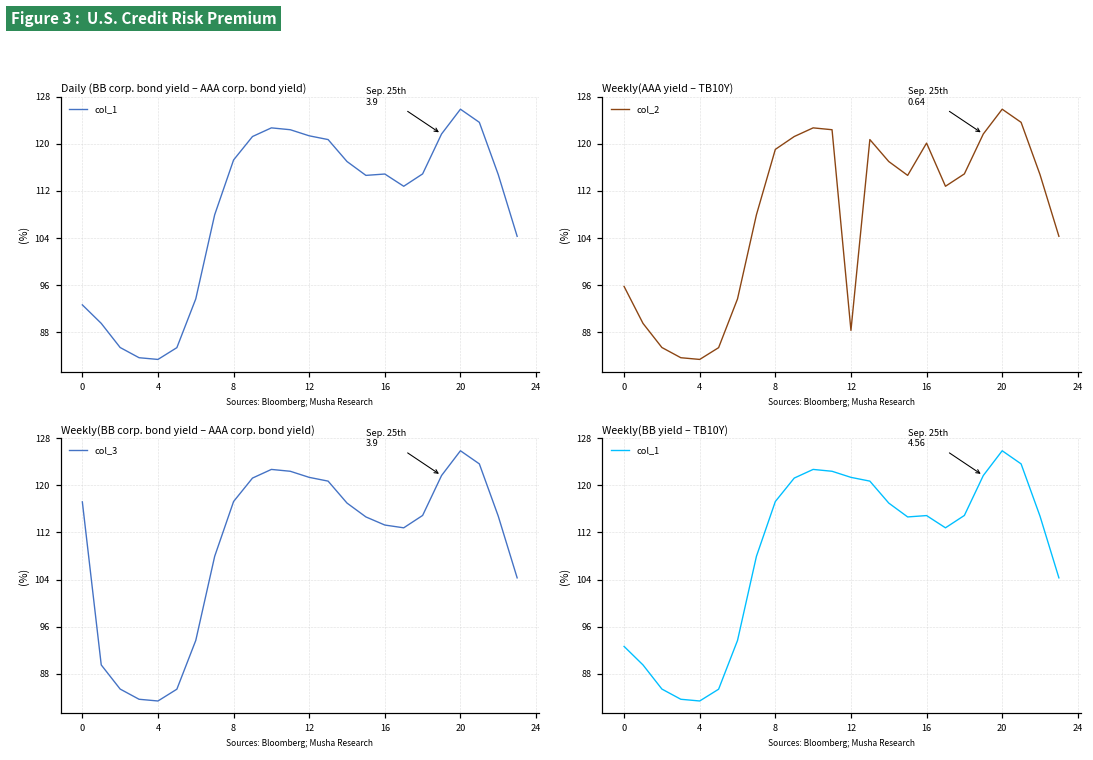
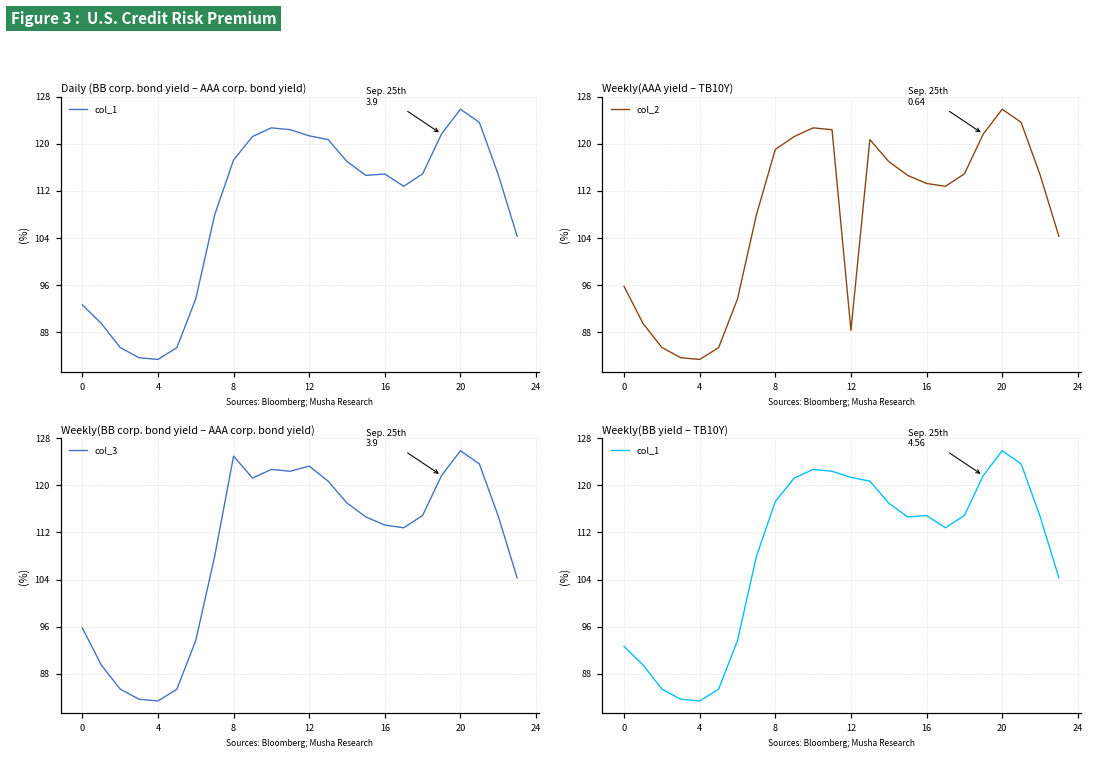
Weekly(AAA yield – TB10Y), 16: 120 -> 113
Weekly(BB corp. bond yield – AAA corp. bond yield), 0: 117 -> 96
Weekly(BB corp. bond yield – AAA corp. bond yield), 8: 117 -> 125
Weekly(BB corp. bond yield – AAA corp. bond yield), 12: 121 -> 123
